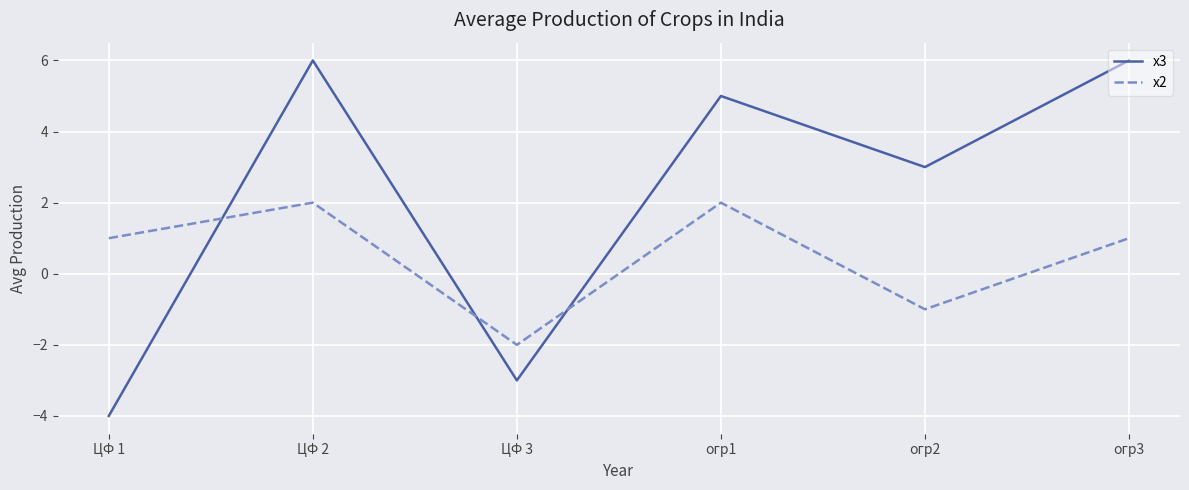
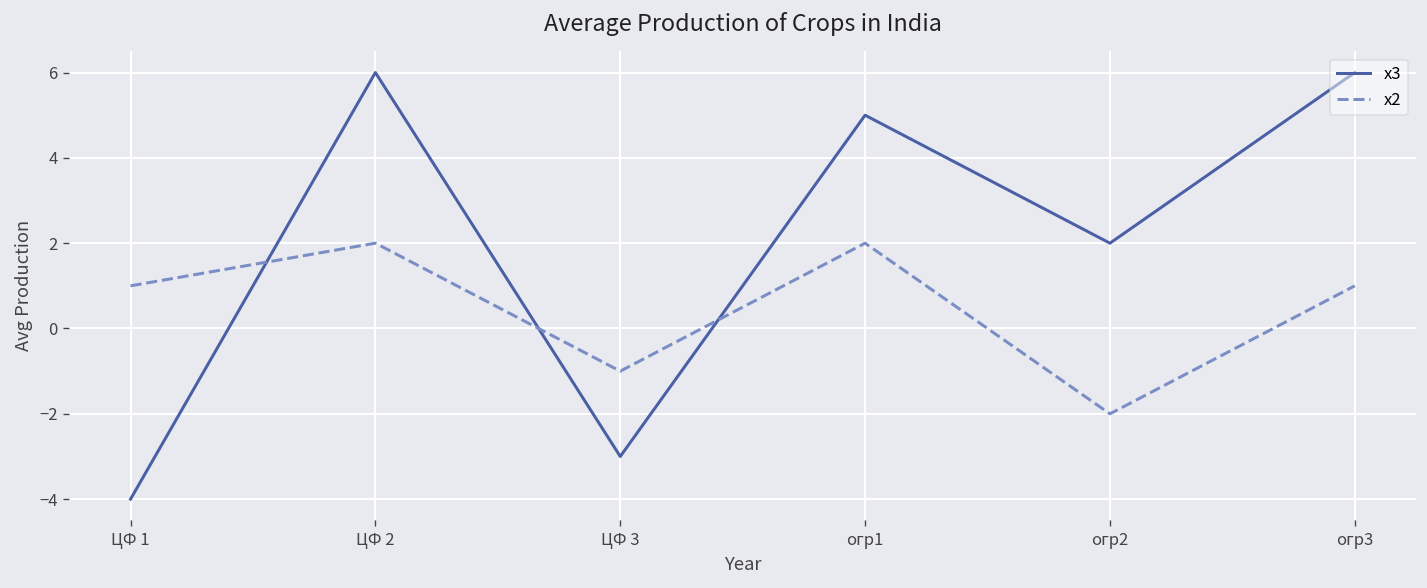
x2, ЦФ 3: -2 -> -1
x3, огр2: 3 -> 2
x2, огр2: -1 -> -2
